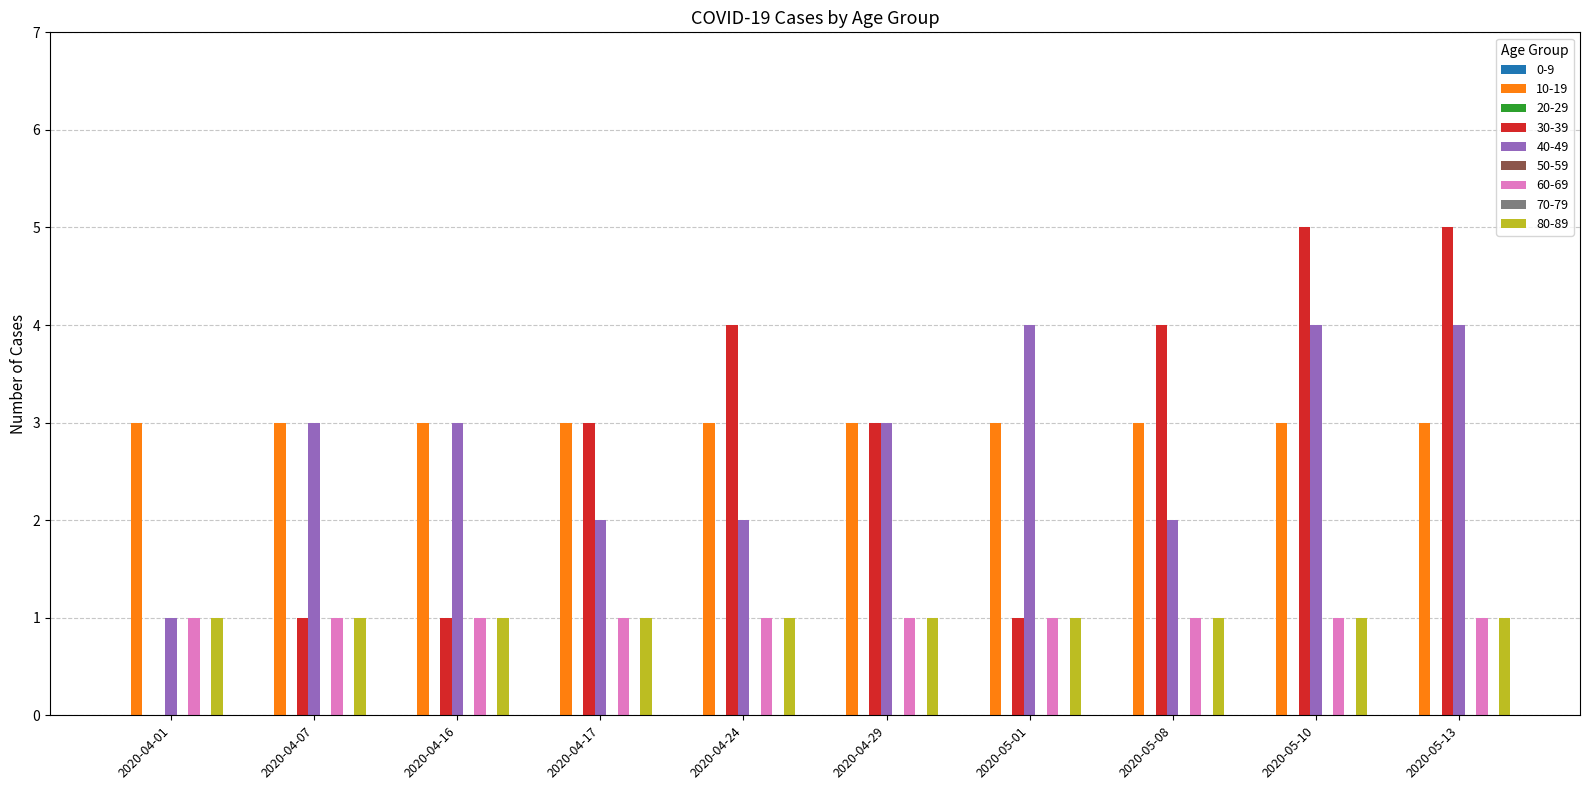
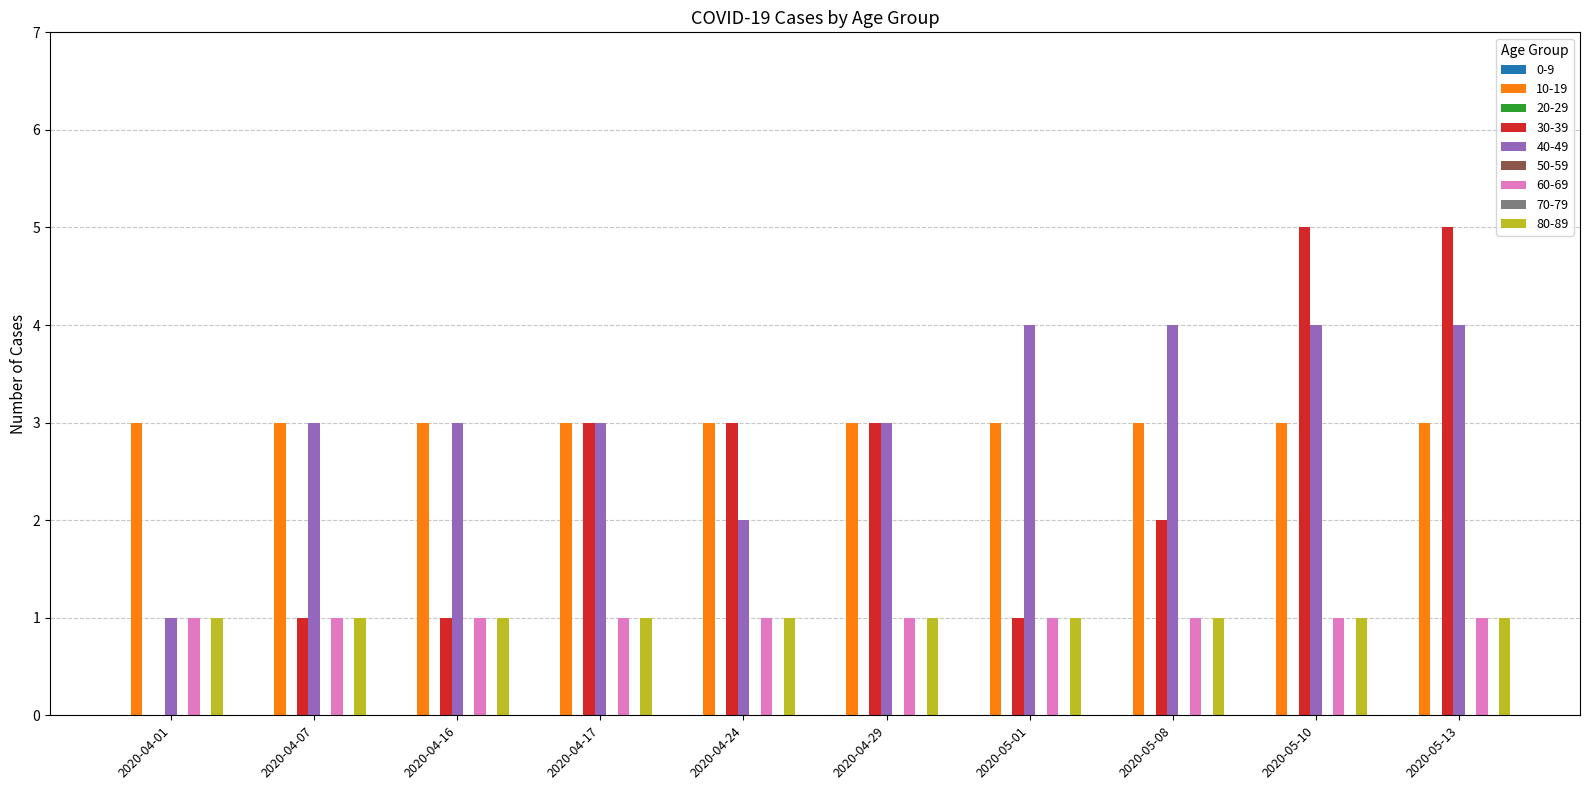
40-49, 2020-04-17: 2 -> 3
30-39, 2020-04-24: 4 -> 3
30-39, 2020-05-08: 4 -> 2
40-49, 2020-05-08: 2 -> 4
